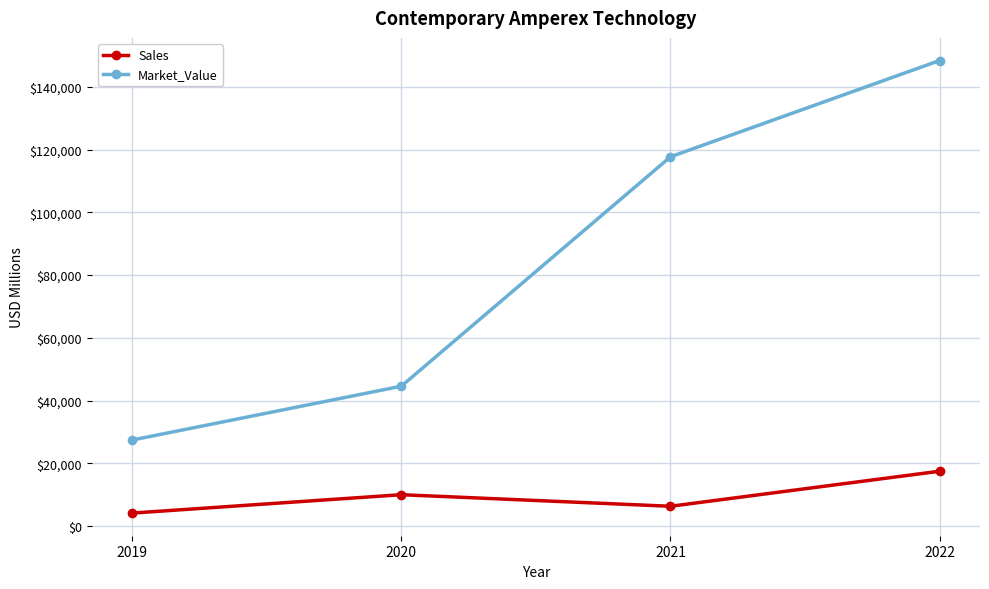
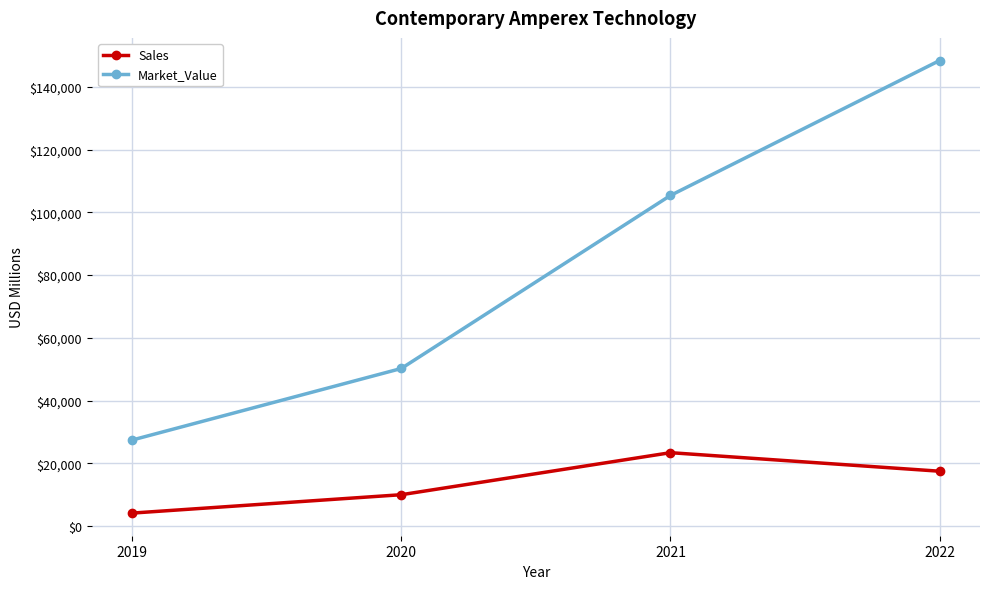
Market_Value, 2020: $45,000 -> $50,000
Sales, 2021: $6,000 -> $23,000
Market_Value, 2021: $118,000 -> $105,000
